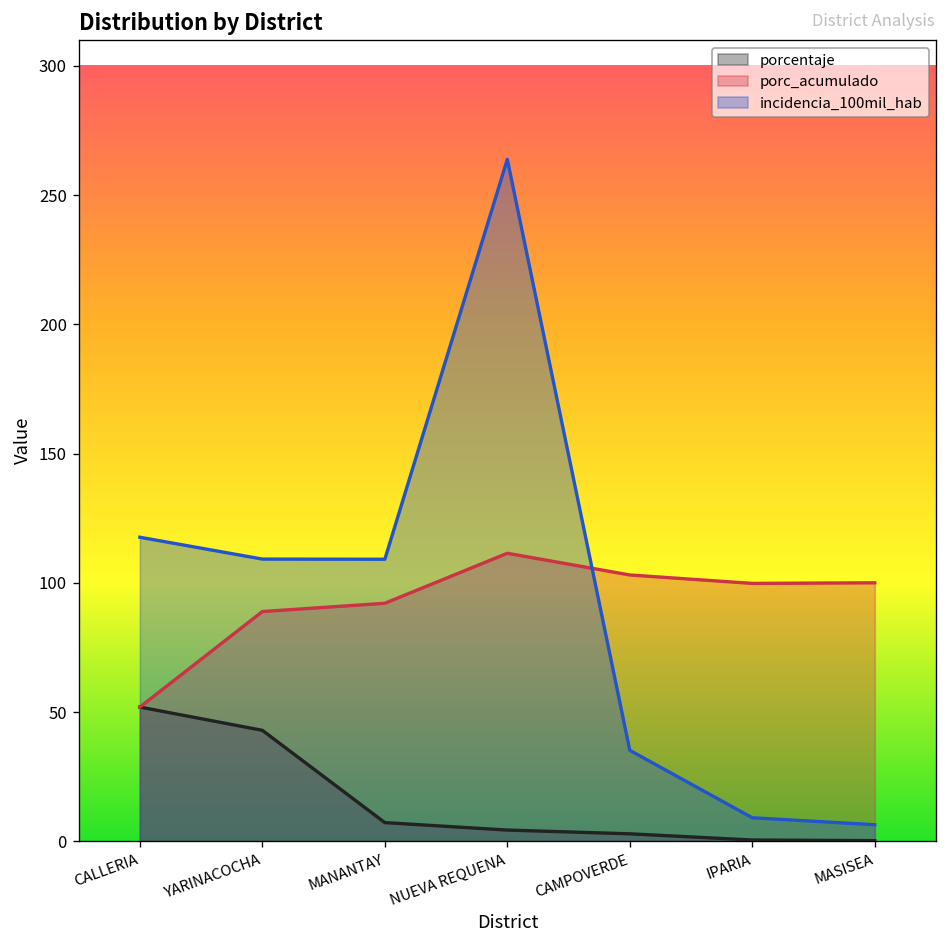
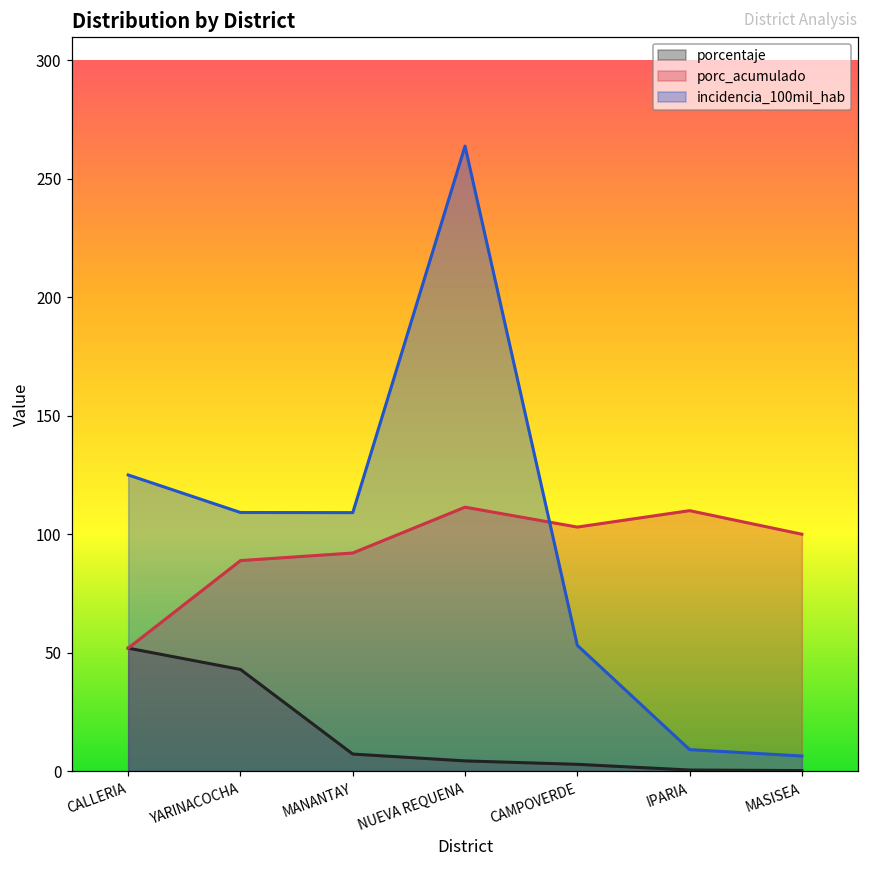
incidencia_100mil_hab, CALLERIA: 118 -> 125
incidencia_100mil_hab, CAMPOVERDE: 35 -> 53
porc_acumulado, IPARIA: 100 -> 110
